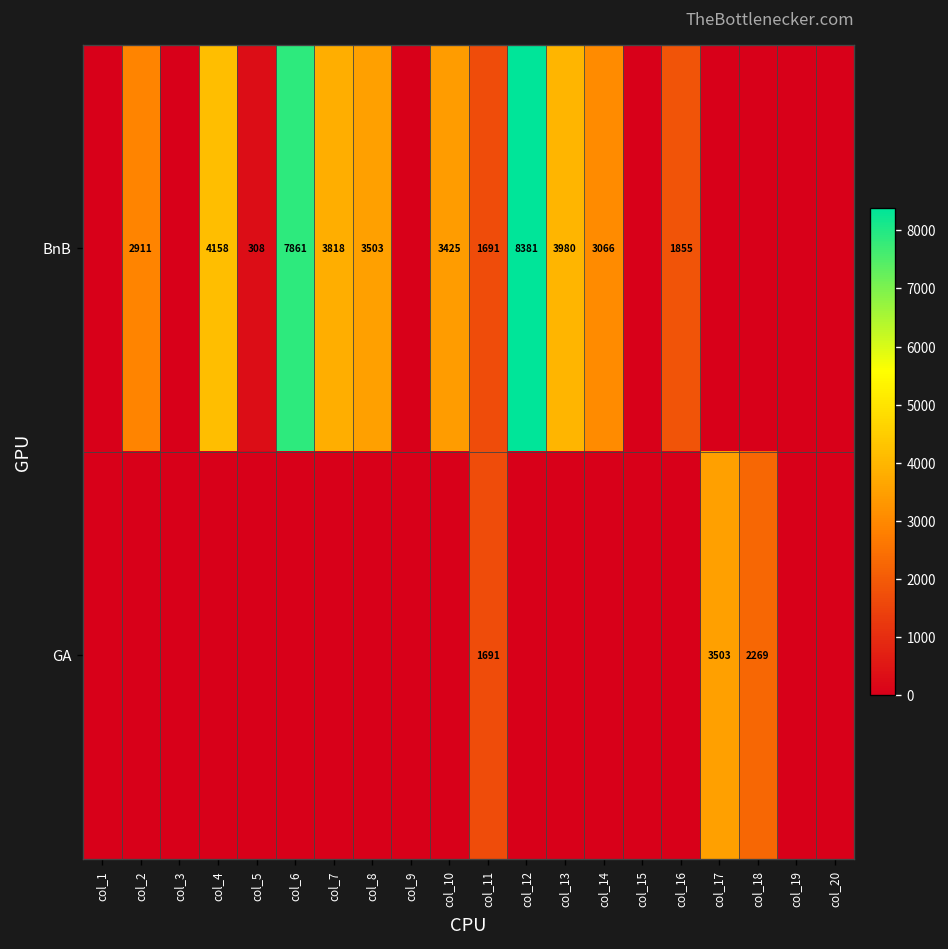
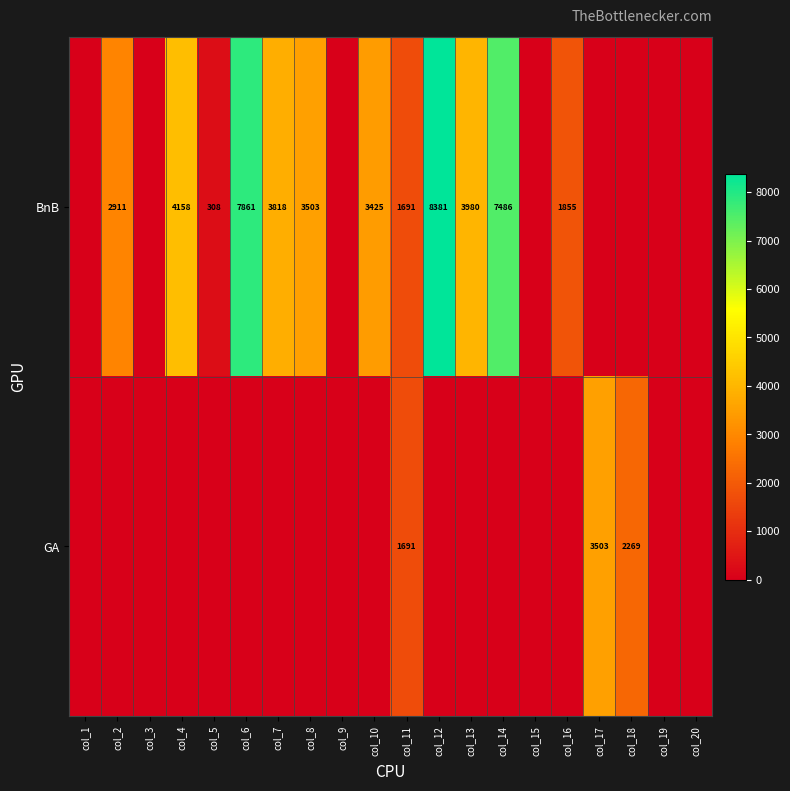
BnB, col_14: 3066 -> 7486
